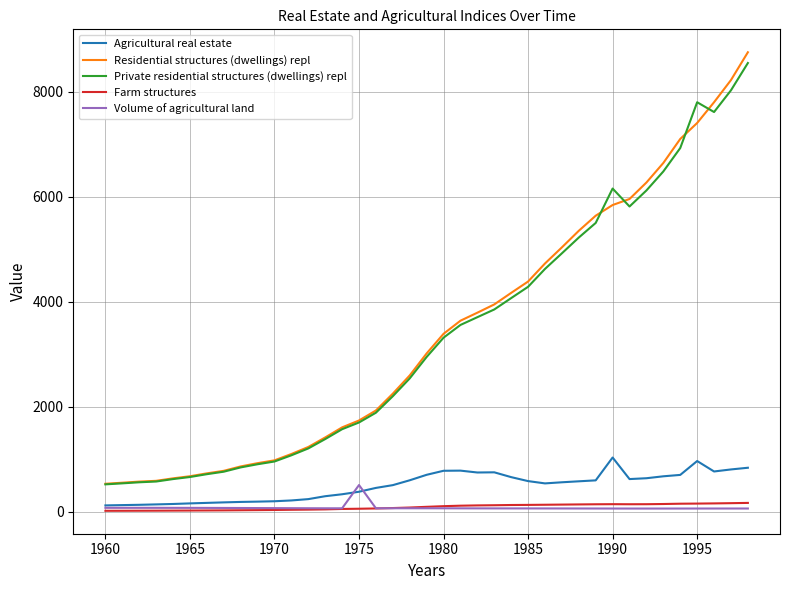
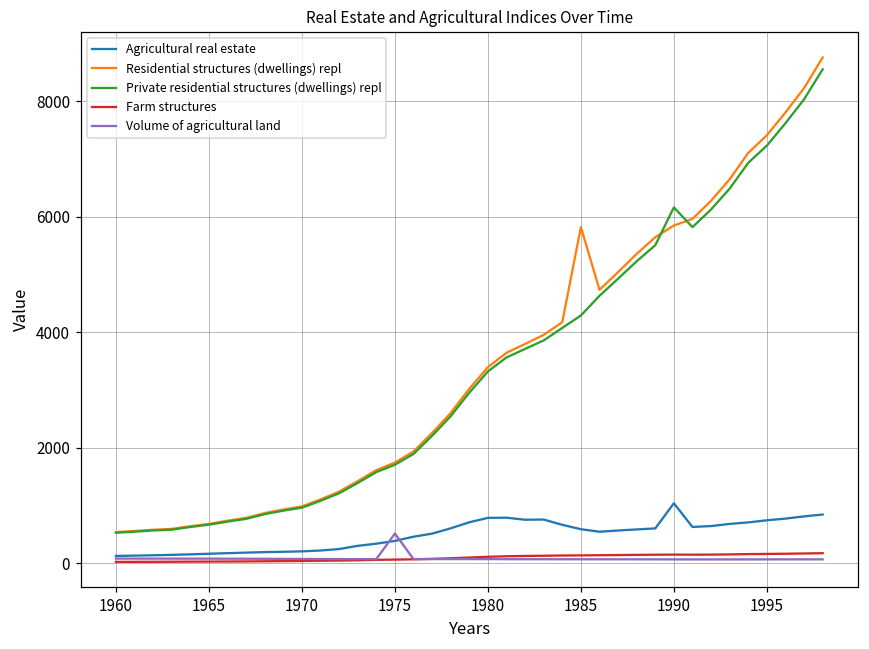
Residential structures (dwellings) repl, 1985: 4400 -> 5800
Agricultural real estate, 1995: 1000 -> 700
Private residential structures (dwellings) repl, 1995: 7800 -> 7200
